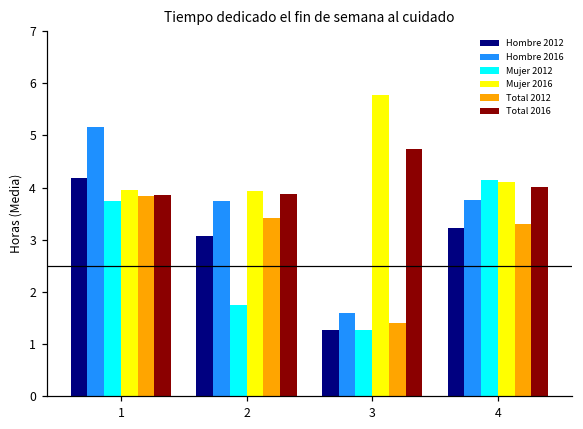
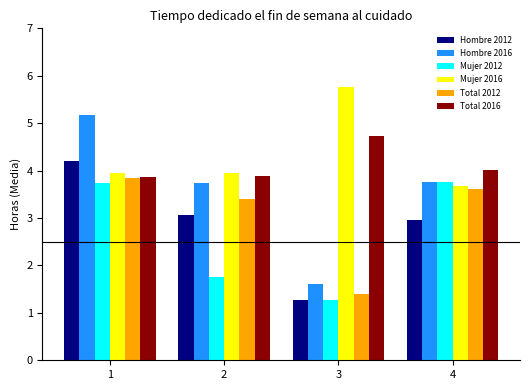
Hombre 2012, 4: 3.2 -> 2.9
Mujer 2012, 4: 4.1 -> 3.8
Mujer 2016, 4: 4.1 -> 3.7
Total 2012, 4: 3.3 -> 3.6
